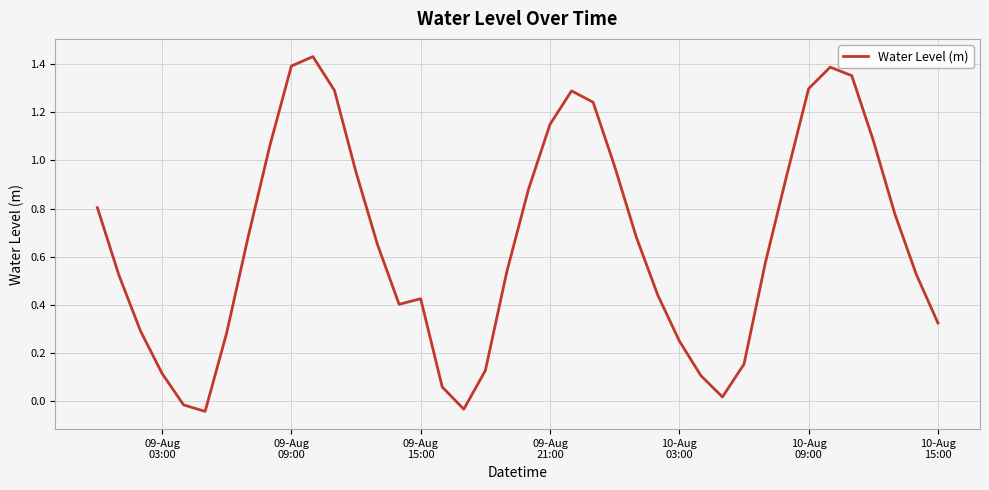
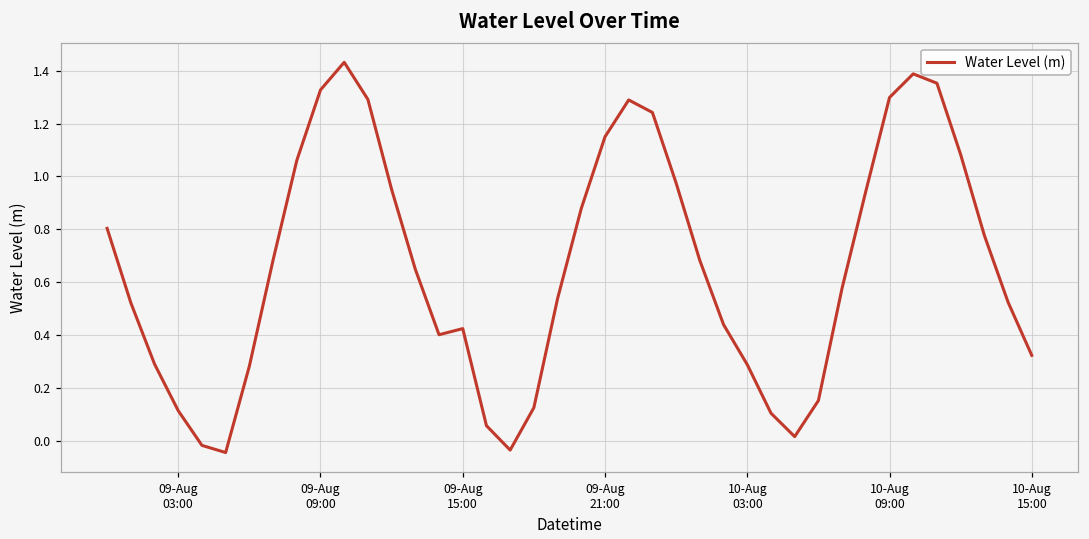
09-Aug 09:00: 1.39 -> 1.33
10-Aug 03:00: 0.25 -> 0.29
